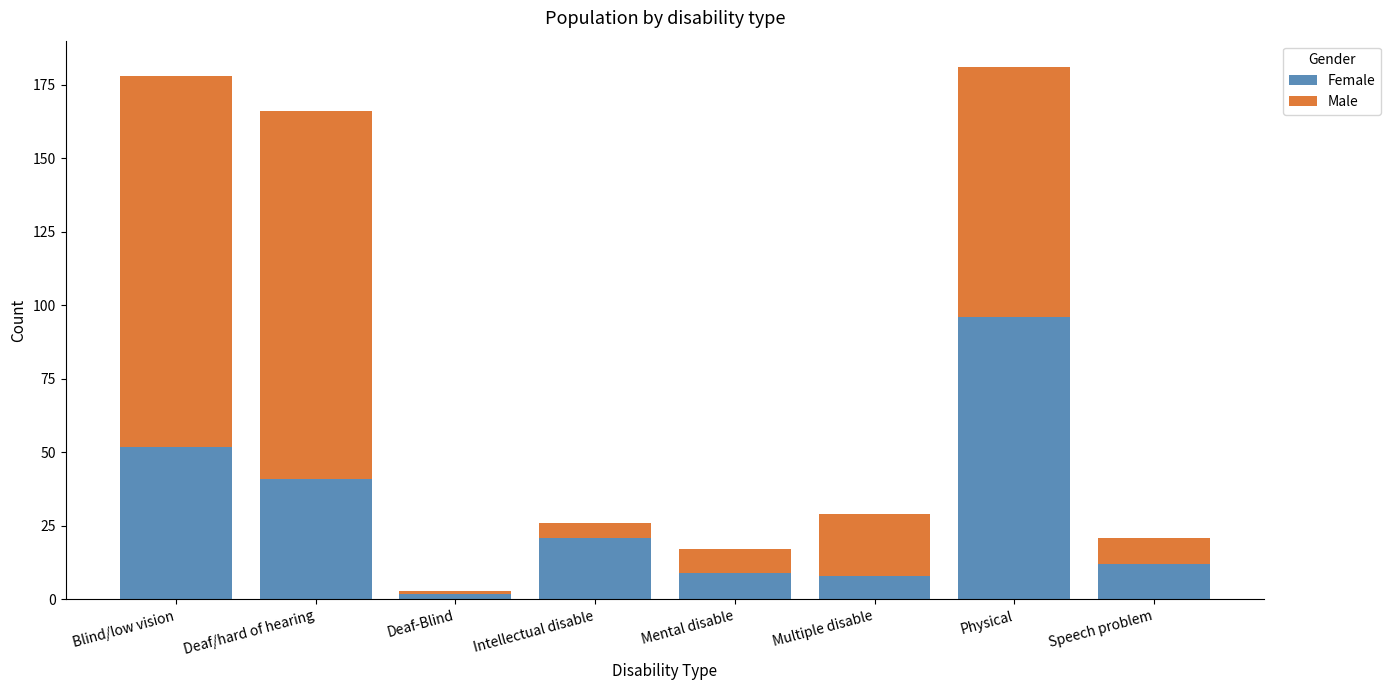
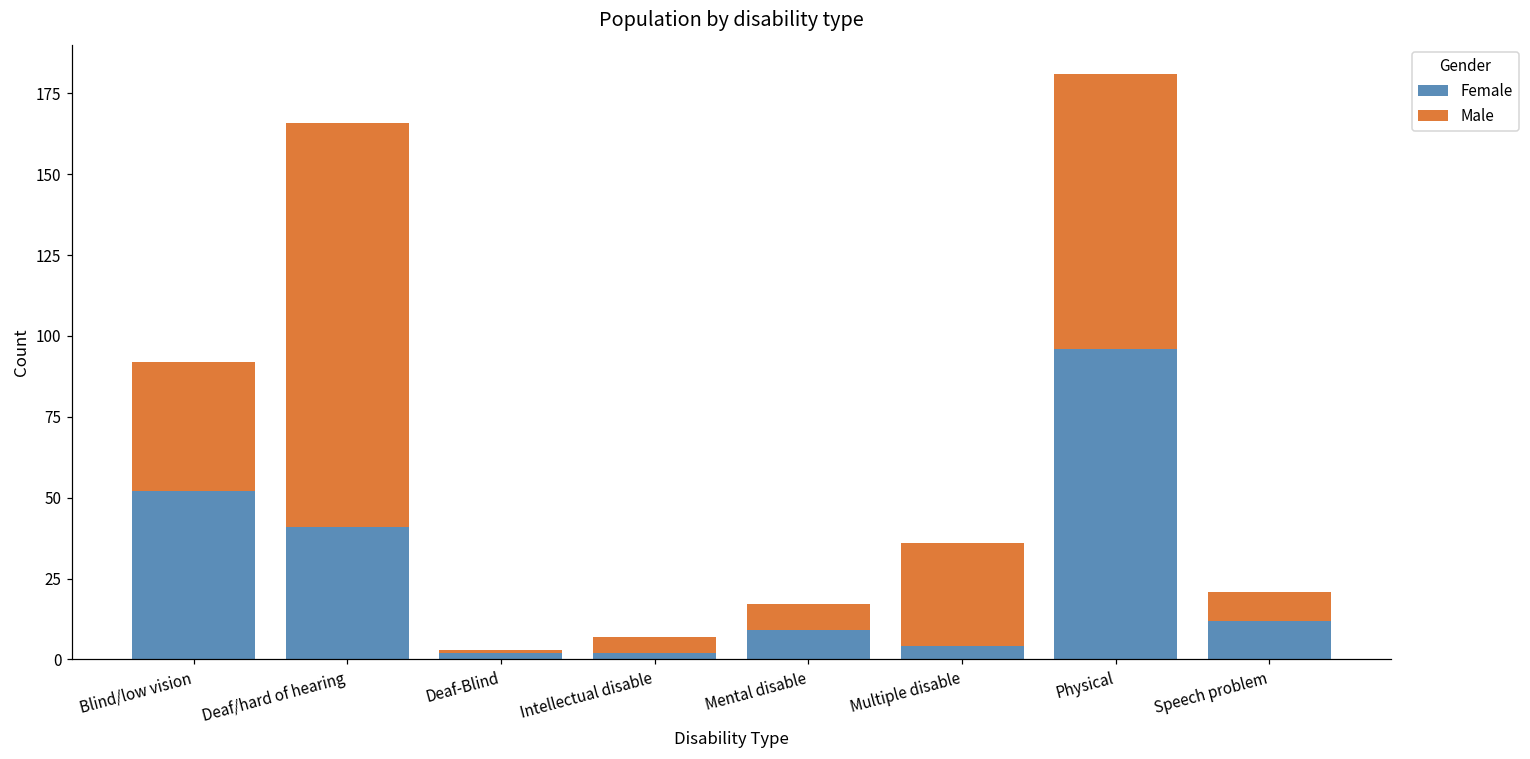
Male, Blind/low vision: 126 -> 40
Female, Intellectual disable: 21 -> 2
Female, Multiple disable: 8 -> 4
Male, Multiple disable: 21 -> 32
